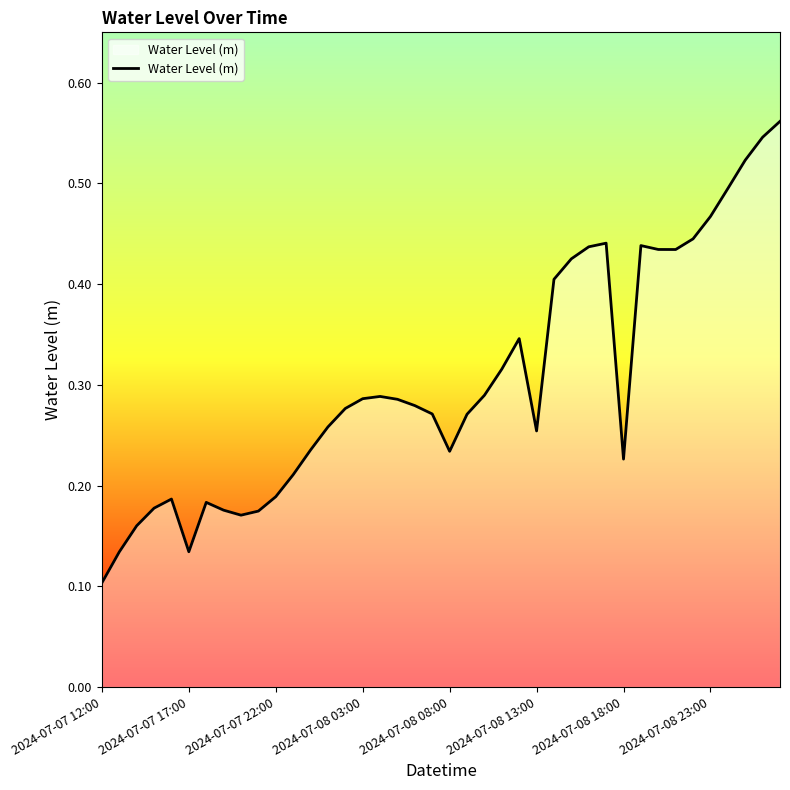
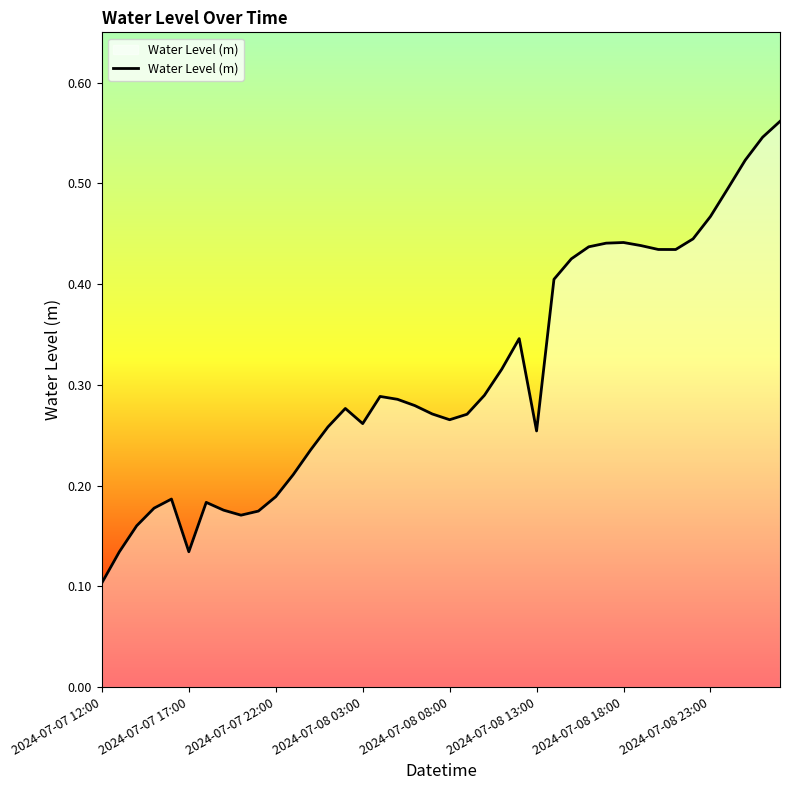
2024-07-08 03:00: 0.286 -> 0.262
2024-07-08 08:00: 0.234 -> 0.265
2024-07-08 18:00: 0.226 -> 0.441
